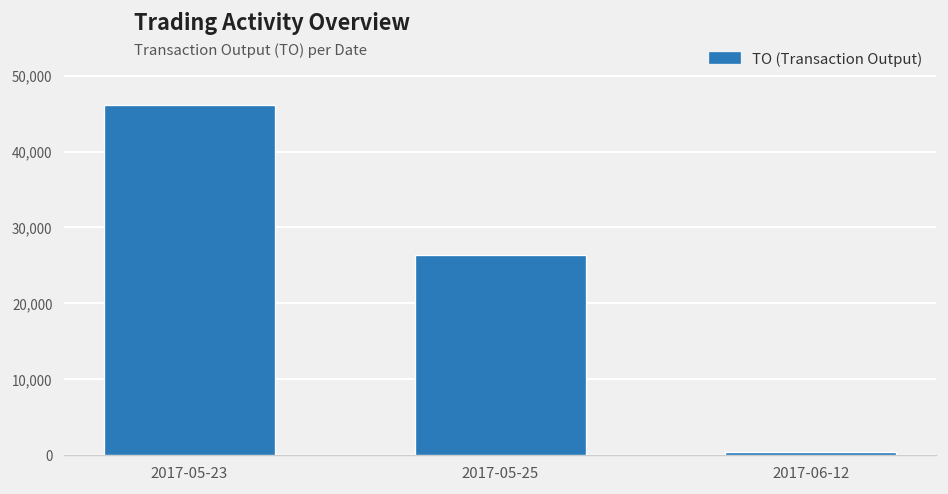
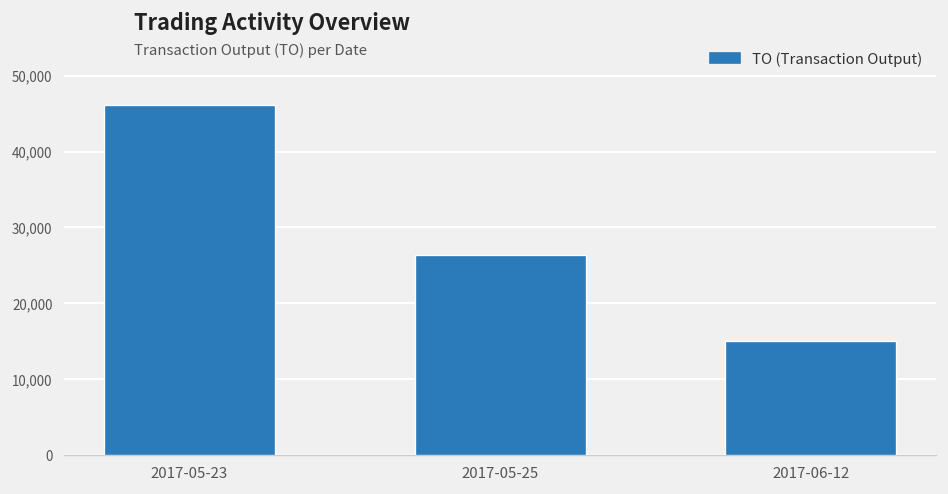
2017-06-12: 0 -> 15,000
